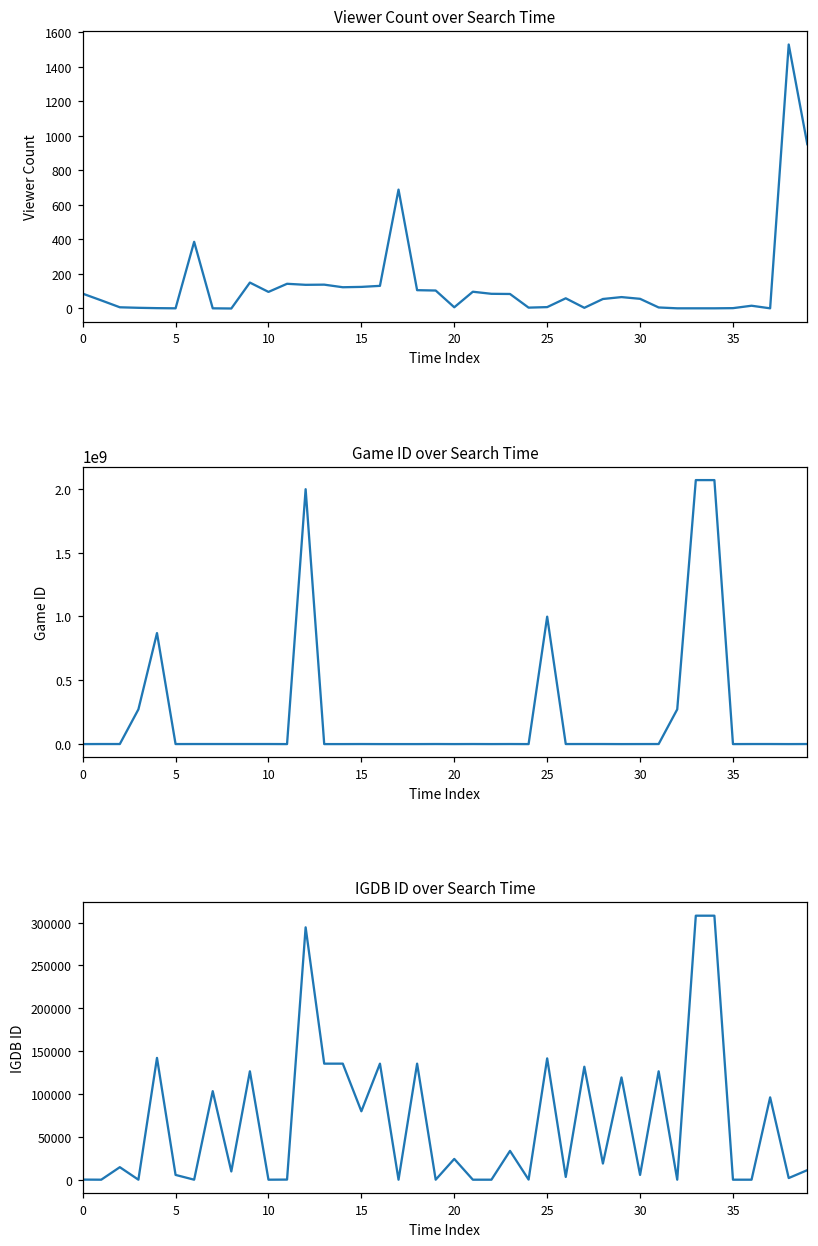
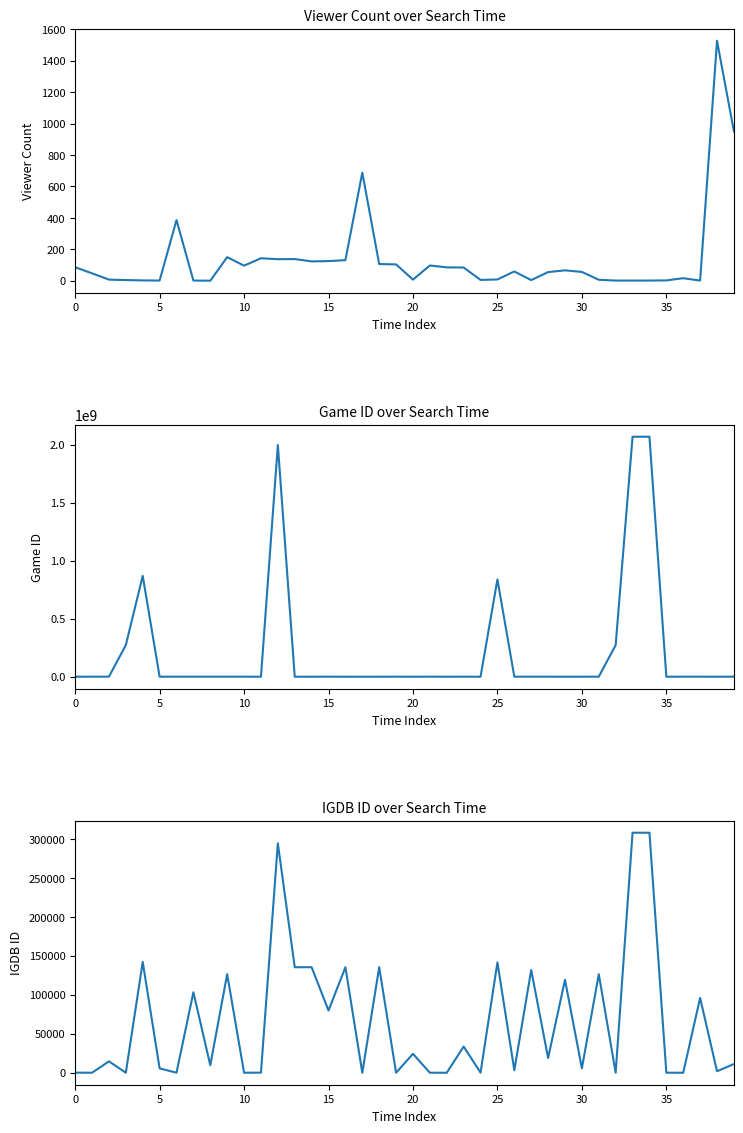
Game ID over Search Time, 25: 1000000000 -> 840000000
